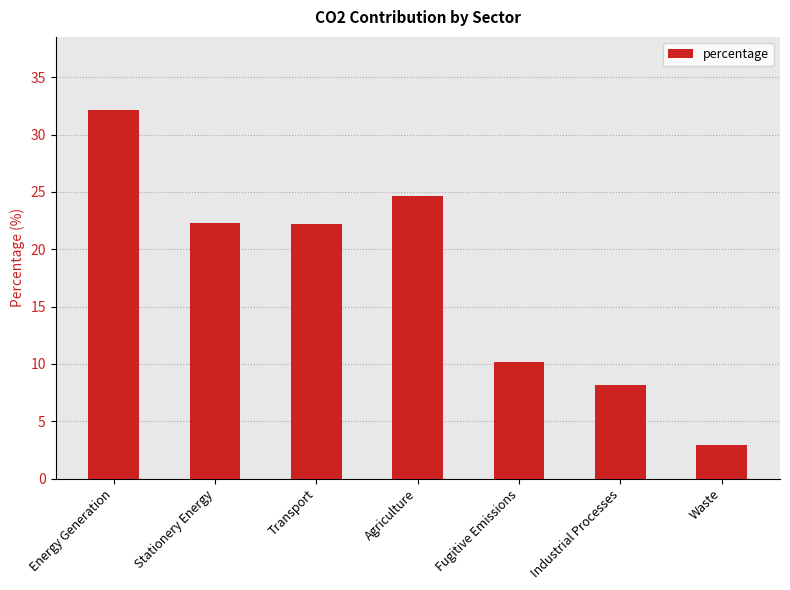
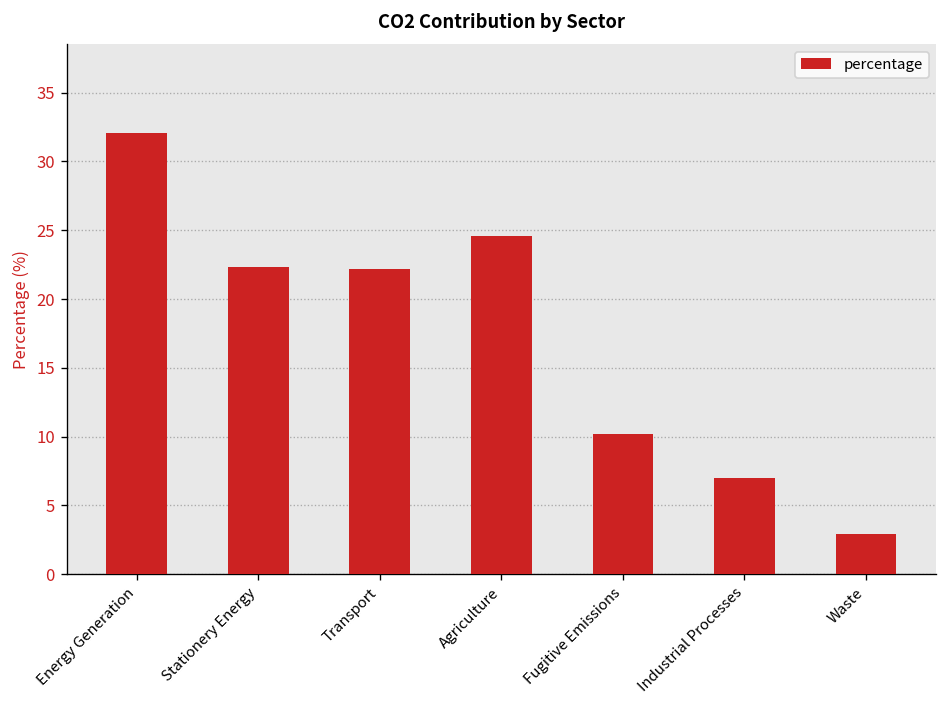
Industrial Processes: 8.2 -> 7.0
